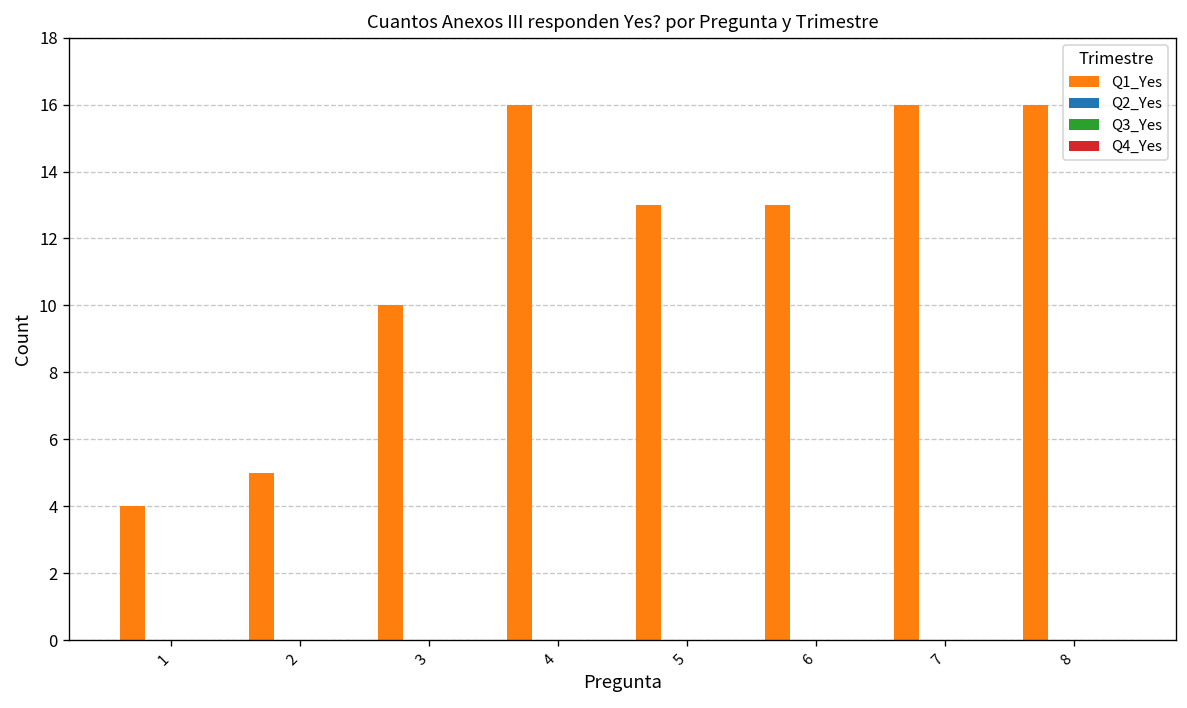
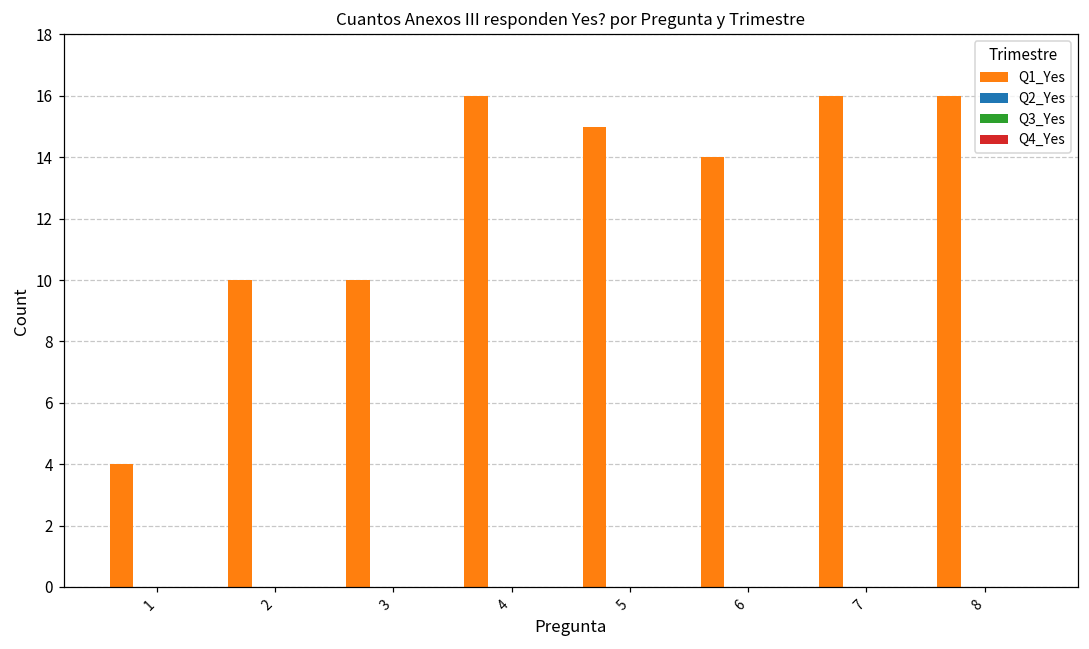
Q1_Yes, 2: 5 -> 10
Q1_Yes, 5: 13 -> 15
Q1_Yes, 6: 13 -> 14
